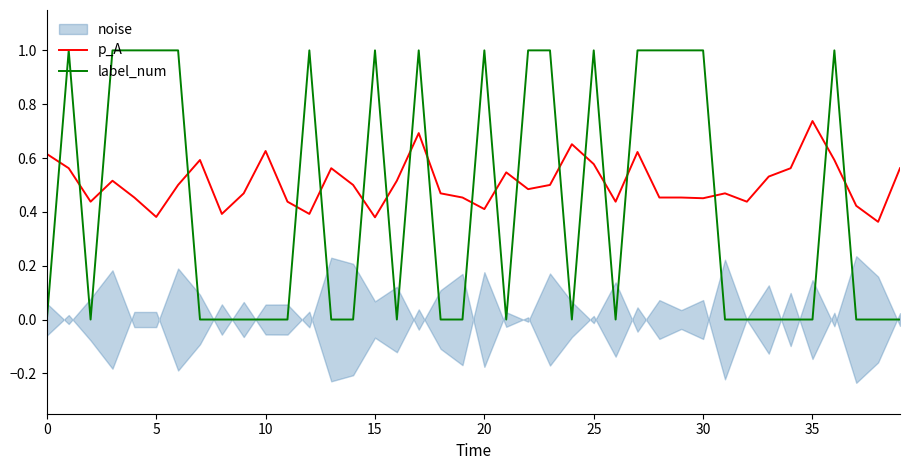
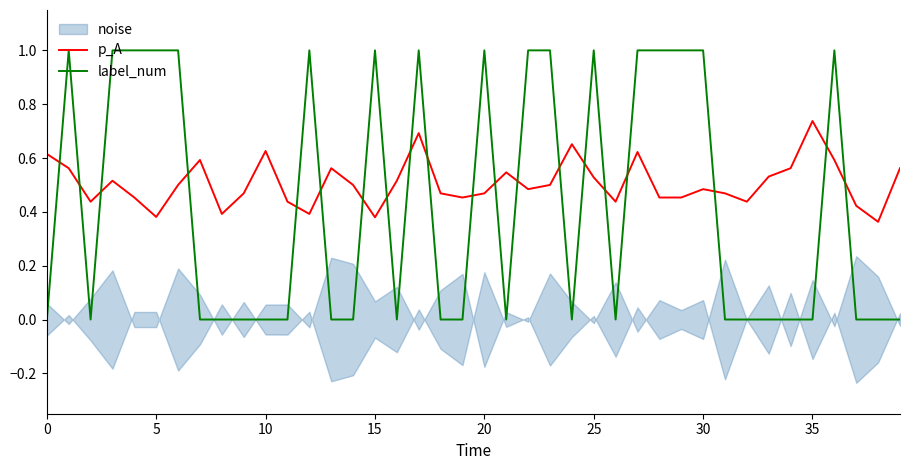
p_A, 20: 0.41 -> 0.47
p_A, 25: 0.58 -> 0.53
p_A, 30: 0.45 -> 0.48
